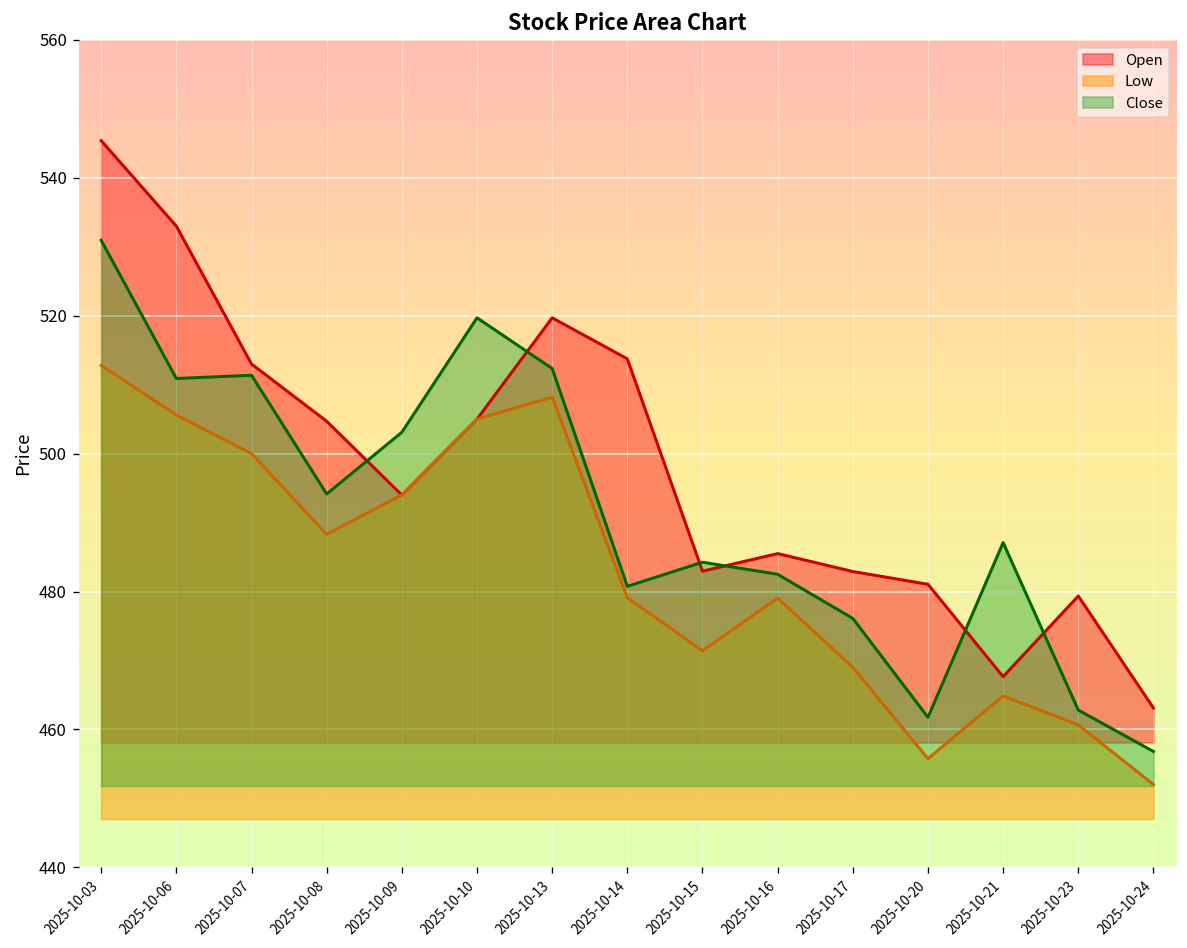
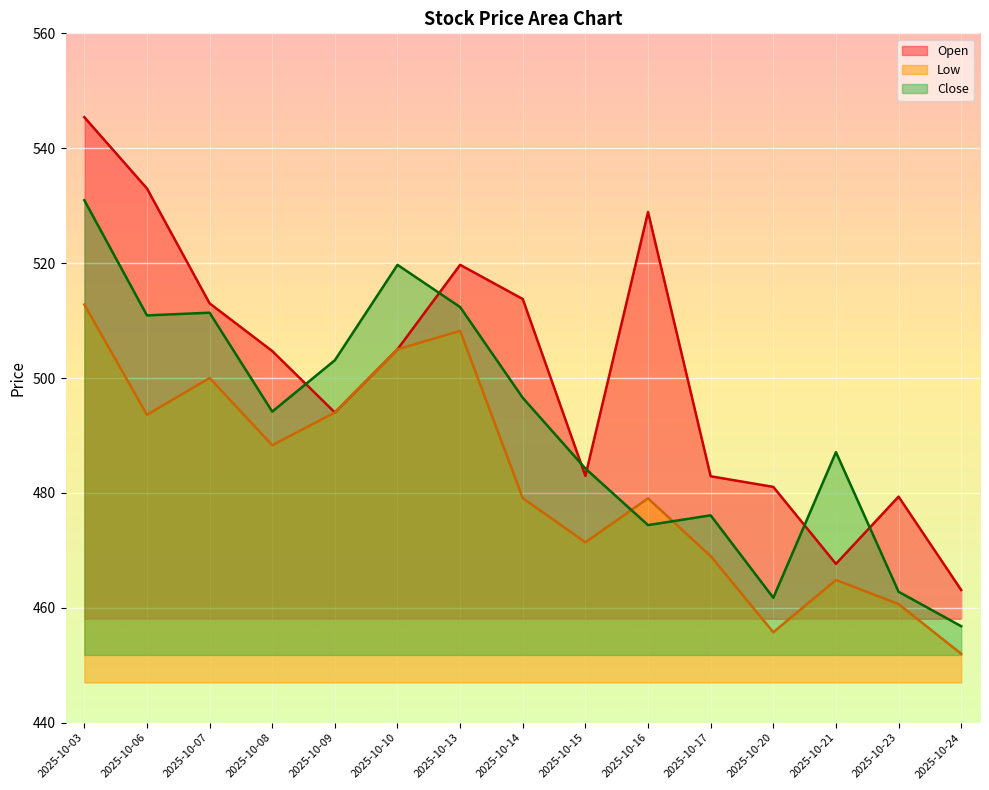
Low, 2025-10-06: 506 -> 494
Close, 2025-10-14: 481 -> 497
Open, 2025-10-16: 486 -> 529
Close, 2025-10-16: 483 -> 474
